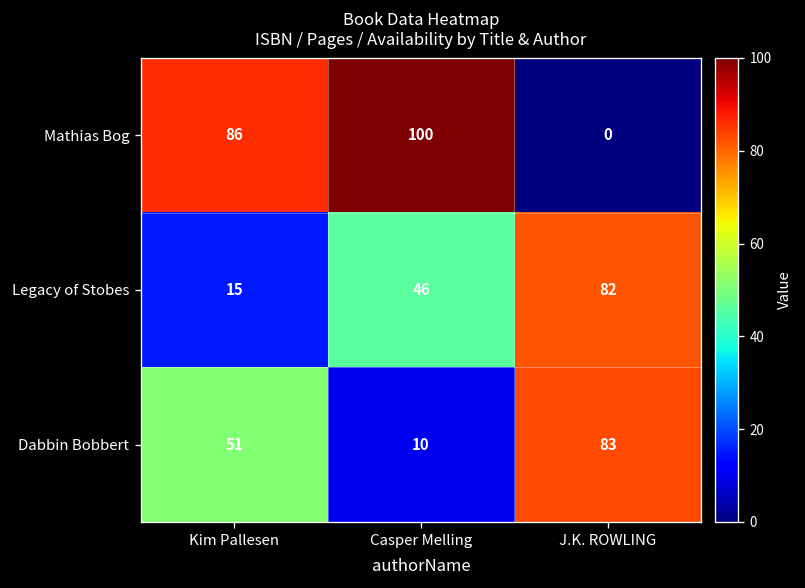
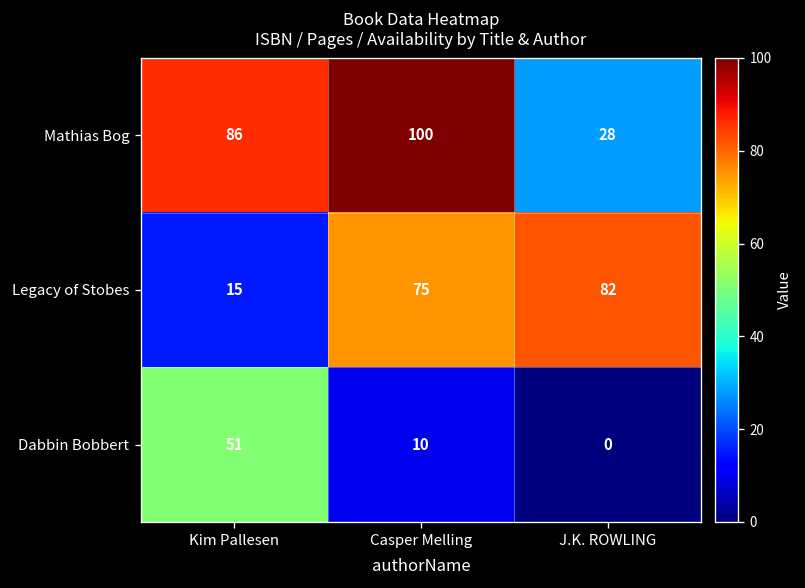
Mathias Bog, J.K. ROWLING: 0 -> 28
Legacy of Stobes, Casper Melling: 46 -> 75
Dabbin Bobbert, J.K. ROWLING: 83 -> 0
